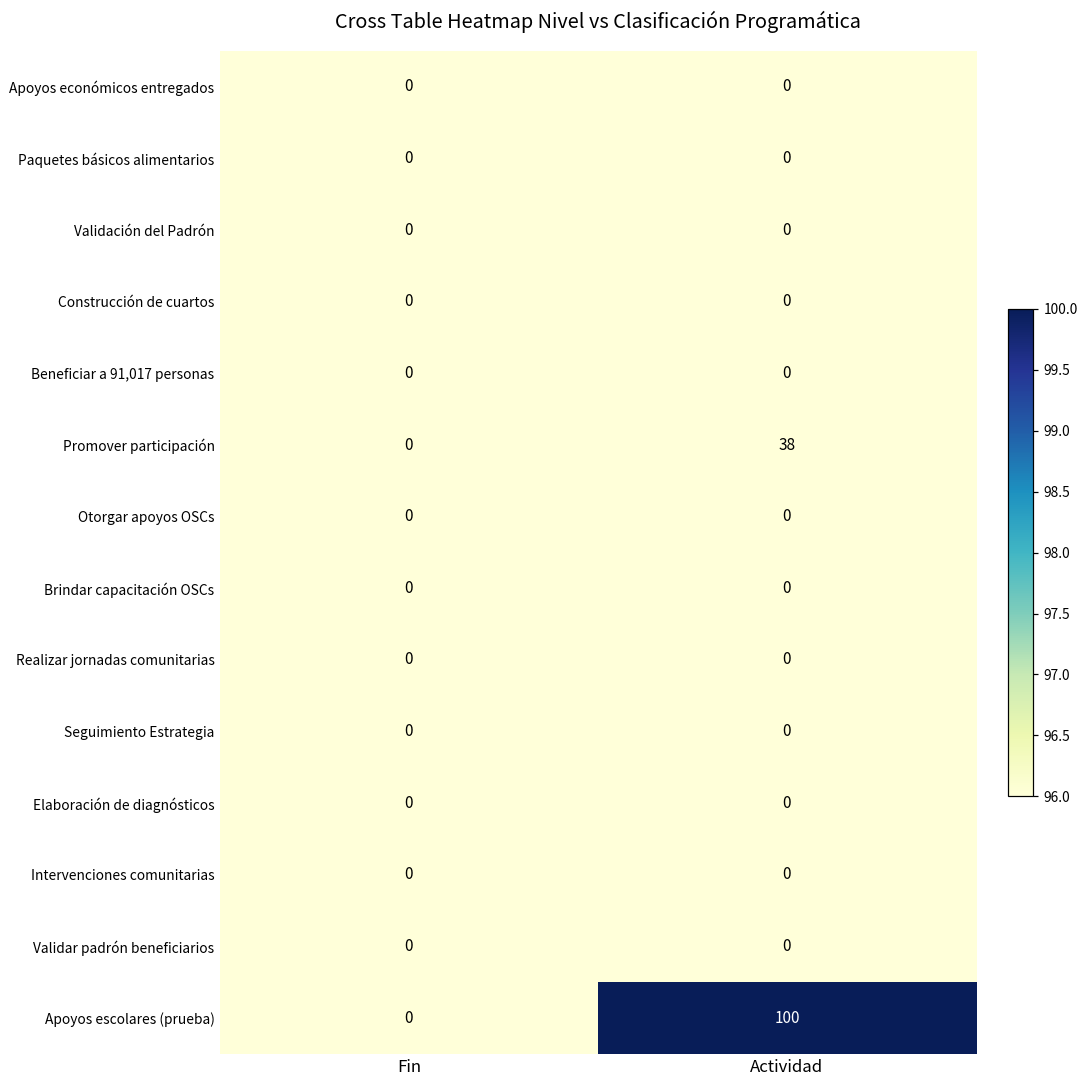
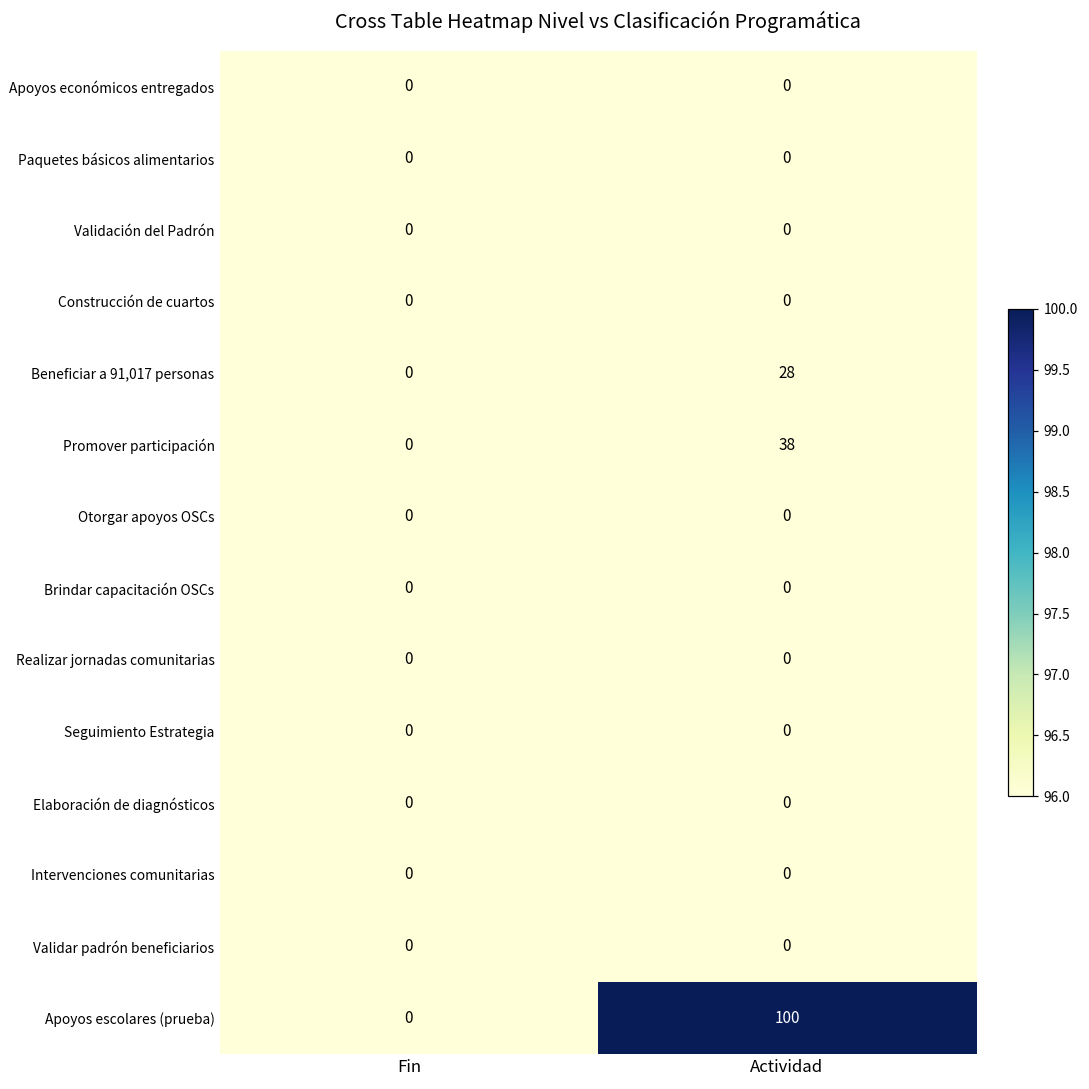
Beneficiar a 91,017 personas, Actividad: 0 -> 28
